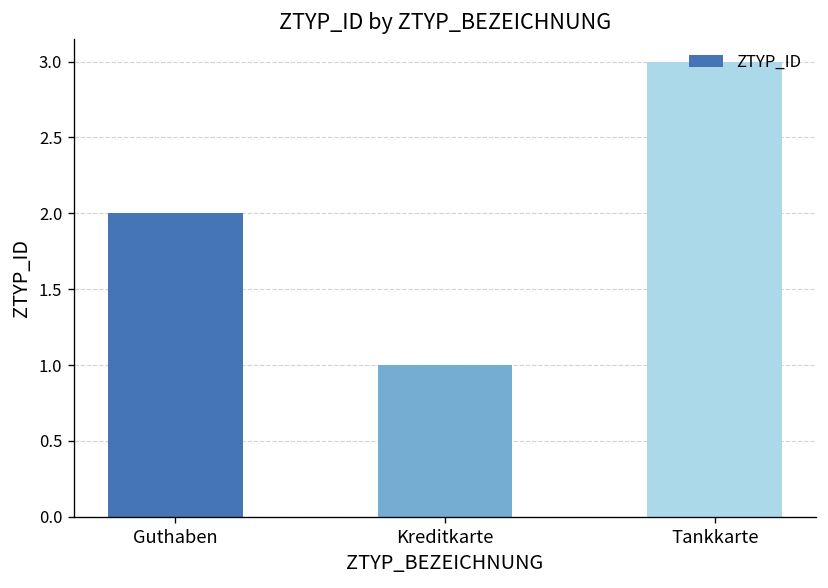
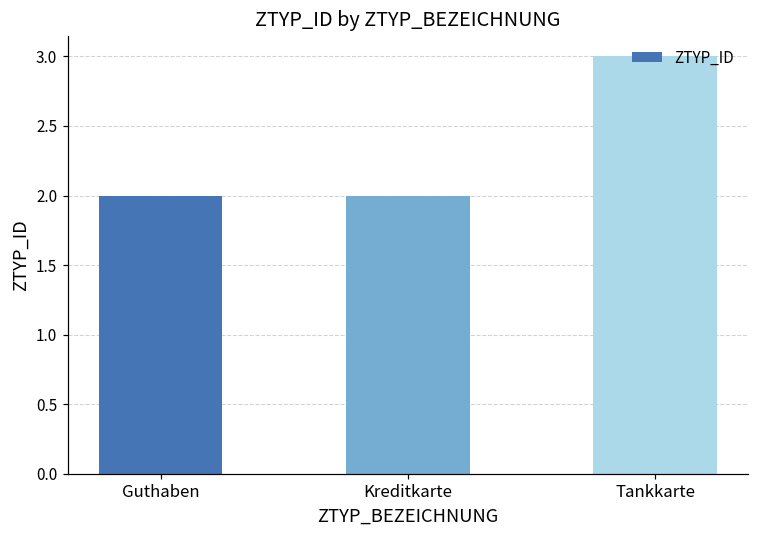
Kreditkarte: 1 -> 2
